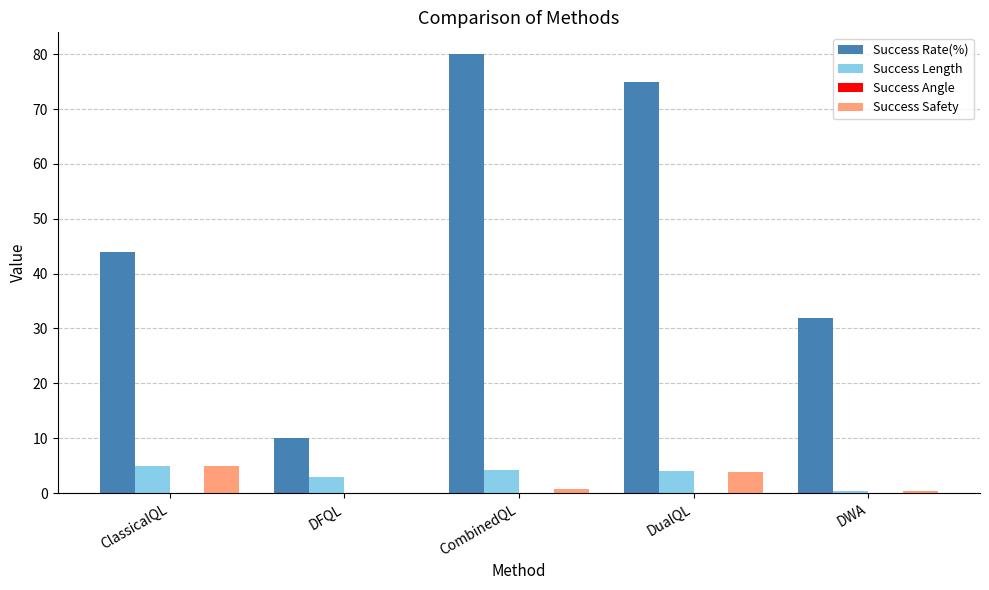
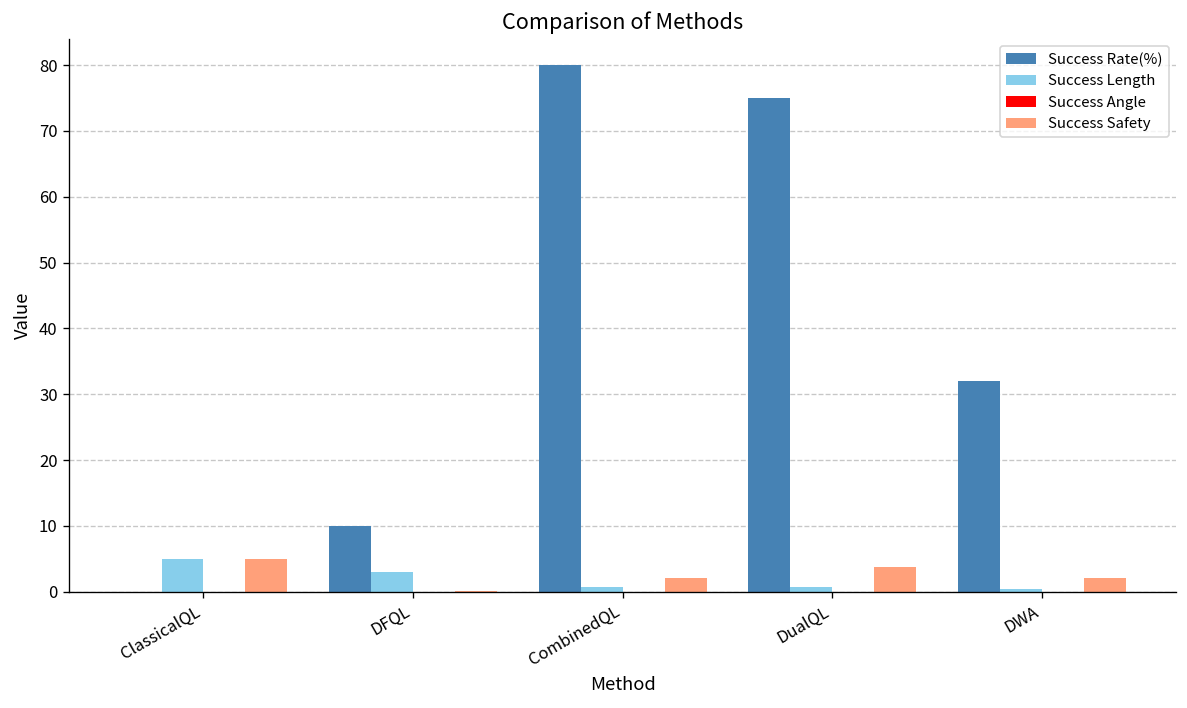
Success Rate(%), ClassicalQL: 44 -> 0
Success Length, CombinedQL: 4 -> 1
Success Safety, CombinedQL: 1 -> 2
Success Length, DualQL: 4 -> 1
Success Safety, DWA: 0 -> 2
